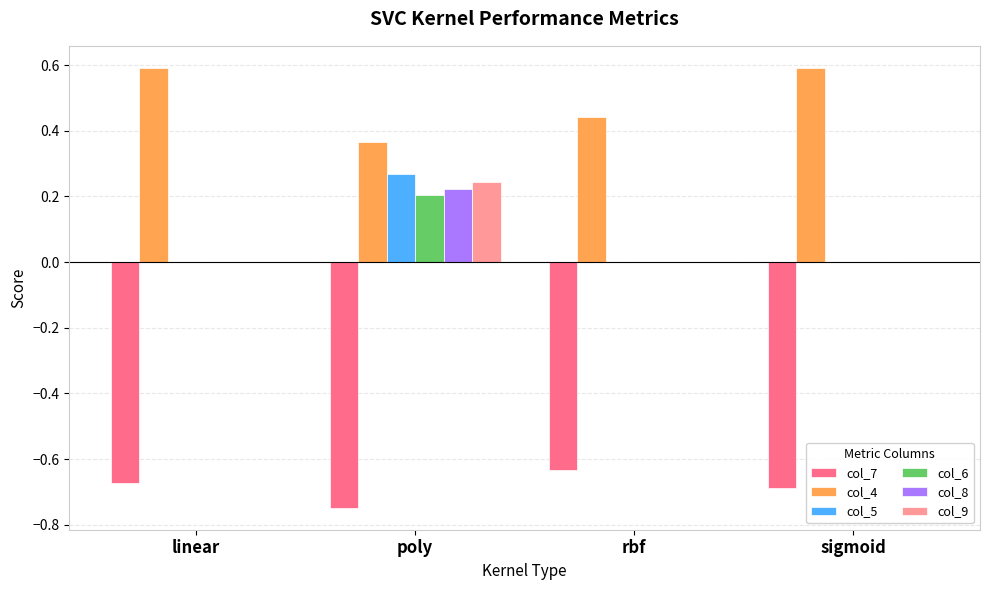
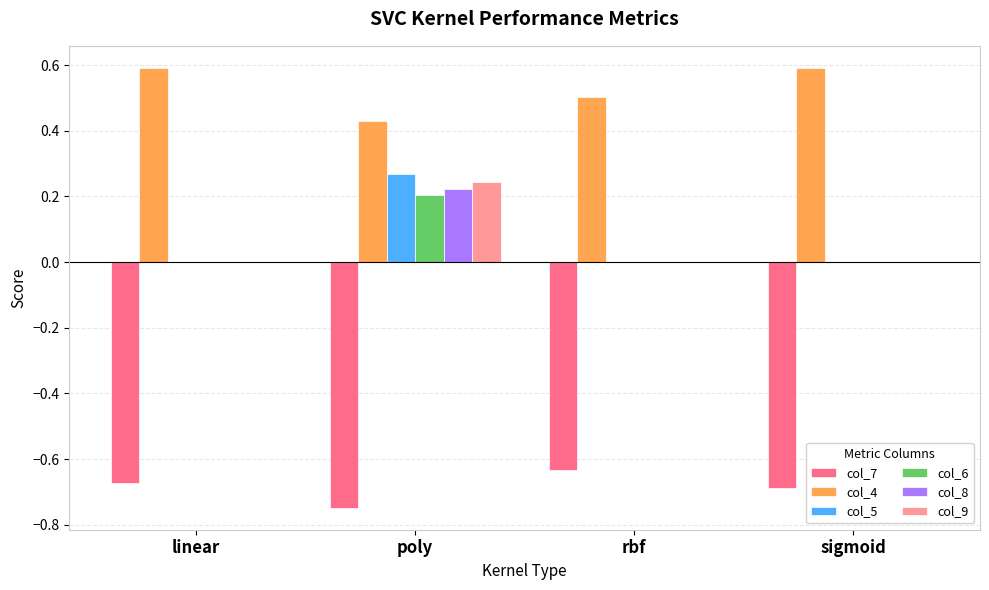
col_4, poly: 0.36 -> 0.43
col_4, rbf: 0.44 -> 0.50
